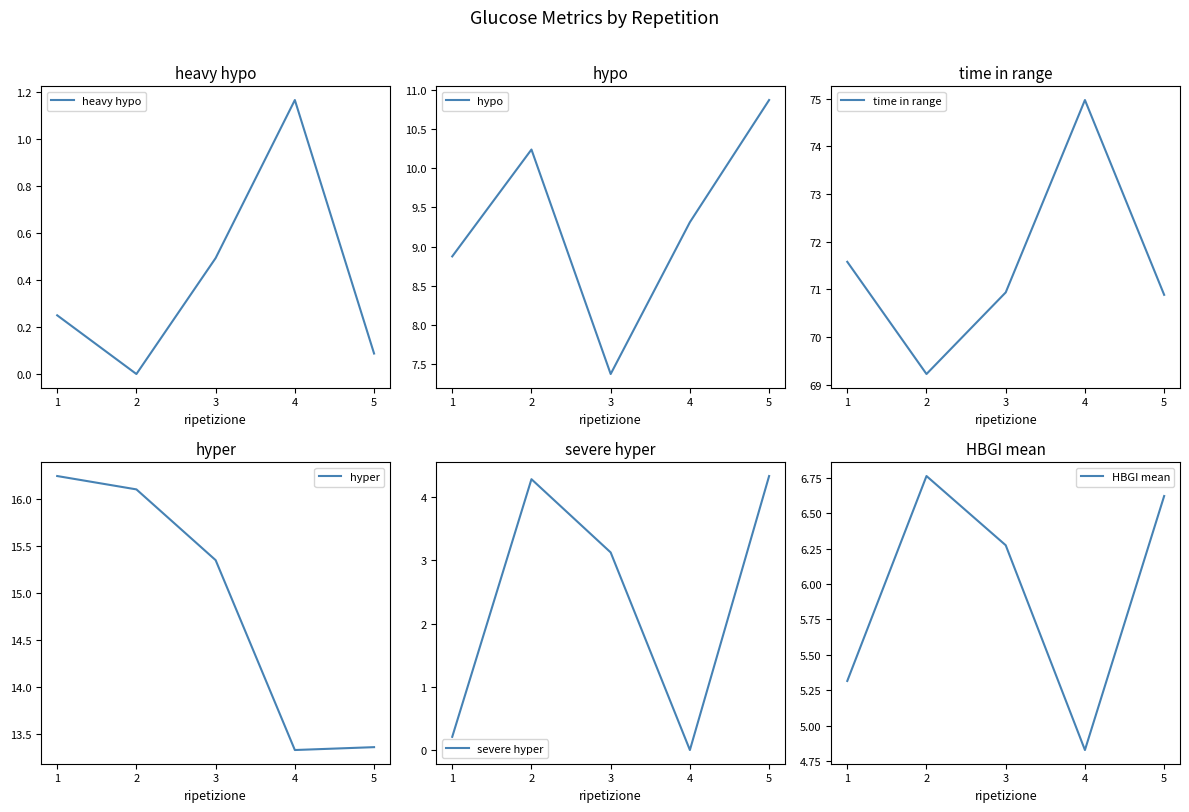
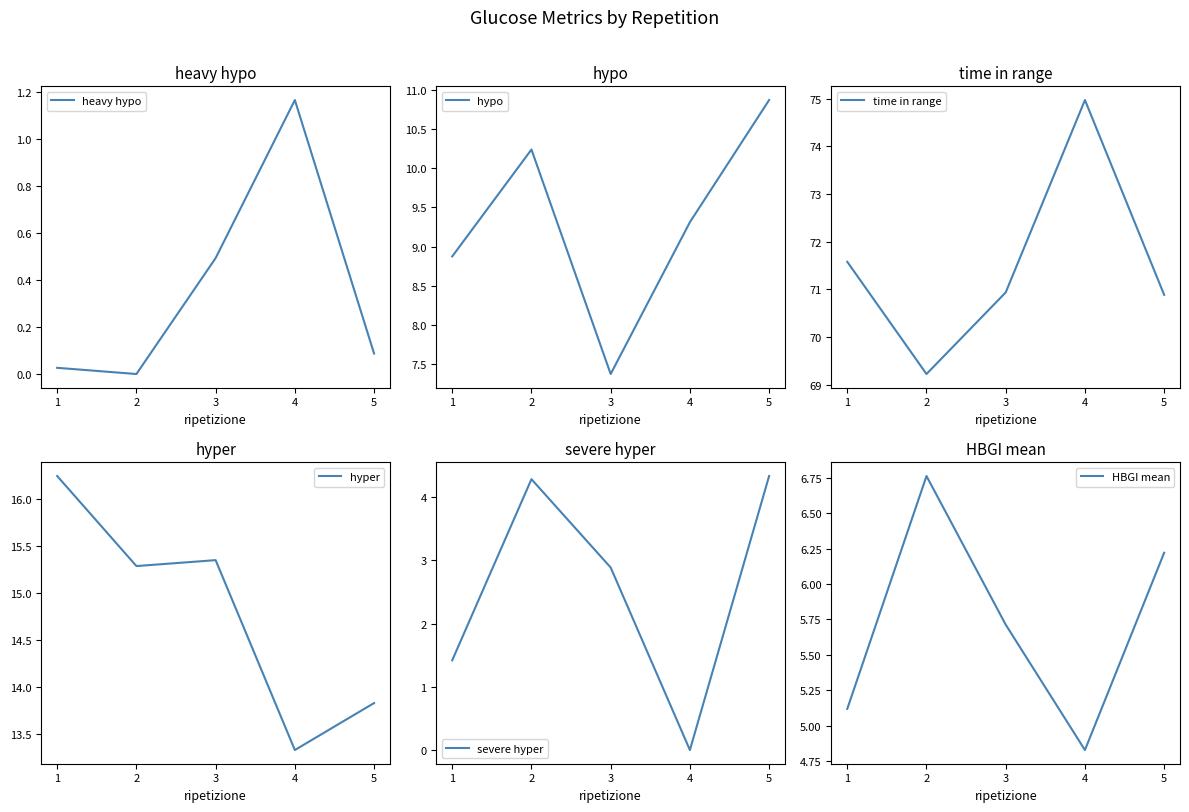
heavy hypo, 1: 0.25 -> 0.03
hyper, 2: 16.1 -> 15.3
hyper, 5: 13.4 -> 13.8
severe hyper, 1: 0.2 -> 1.4
severe hyper, 3: 3.1 -> 2.9
HBGI mean, 1: 5.32 -> 5.12
HBGI mean, 3: 6.27 -> 5.71
HBGI mean, 5: 6.62 -> 6.22
